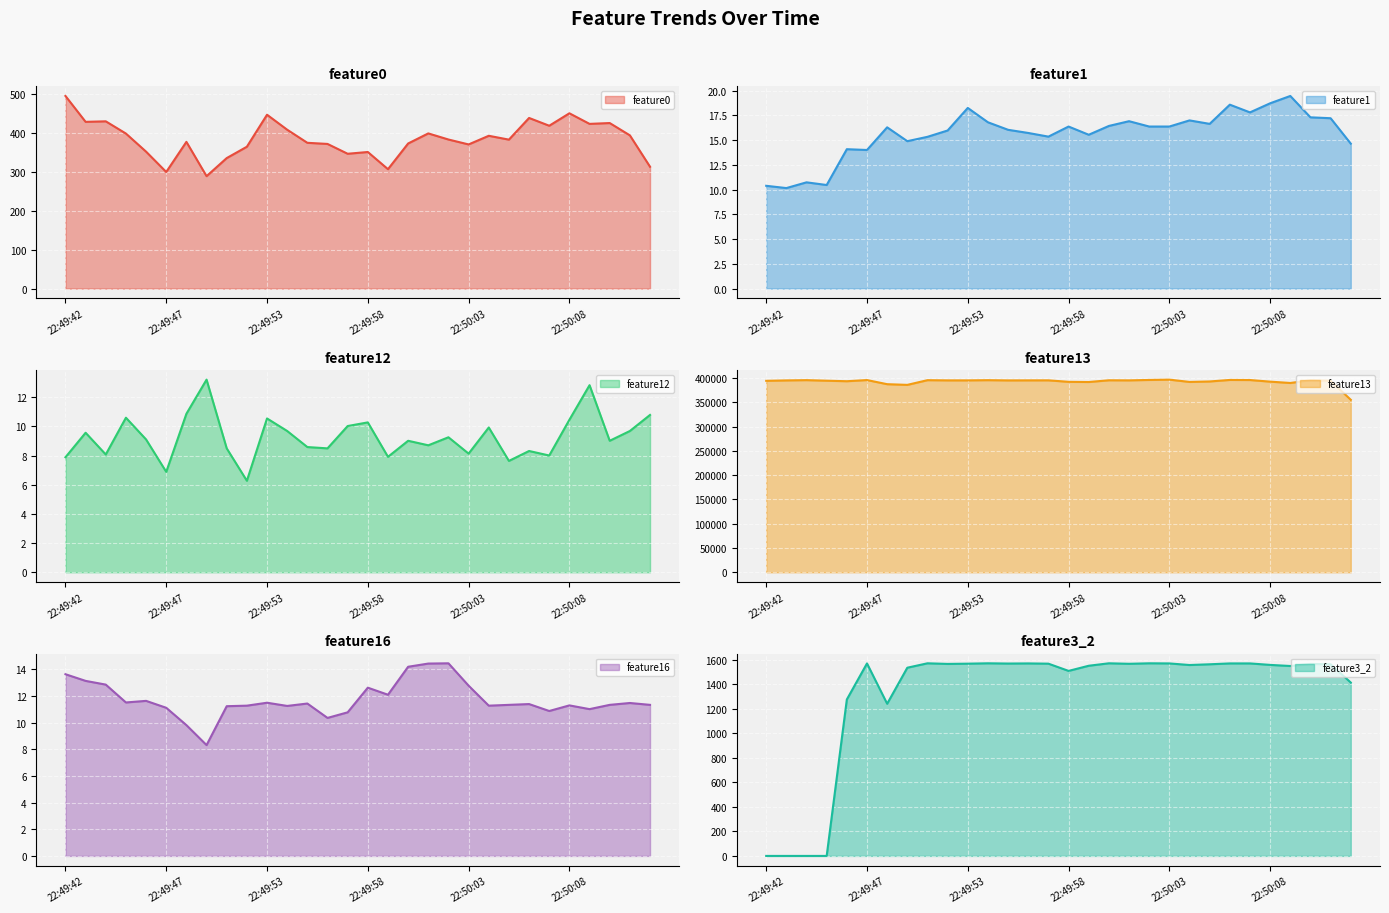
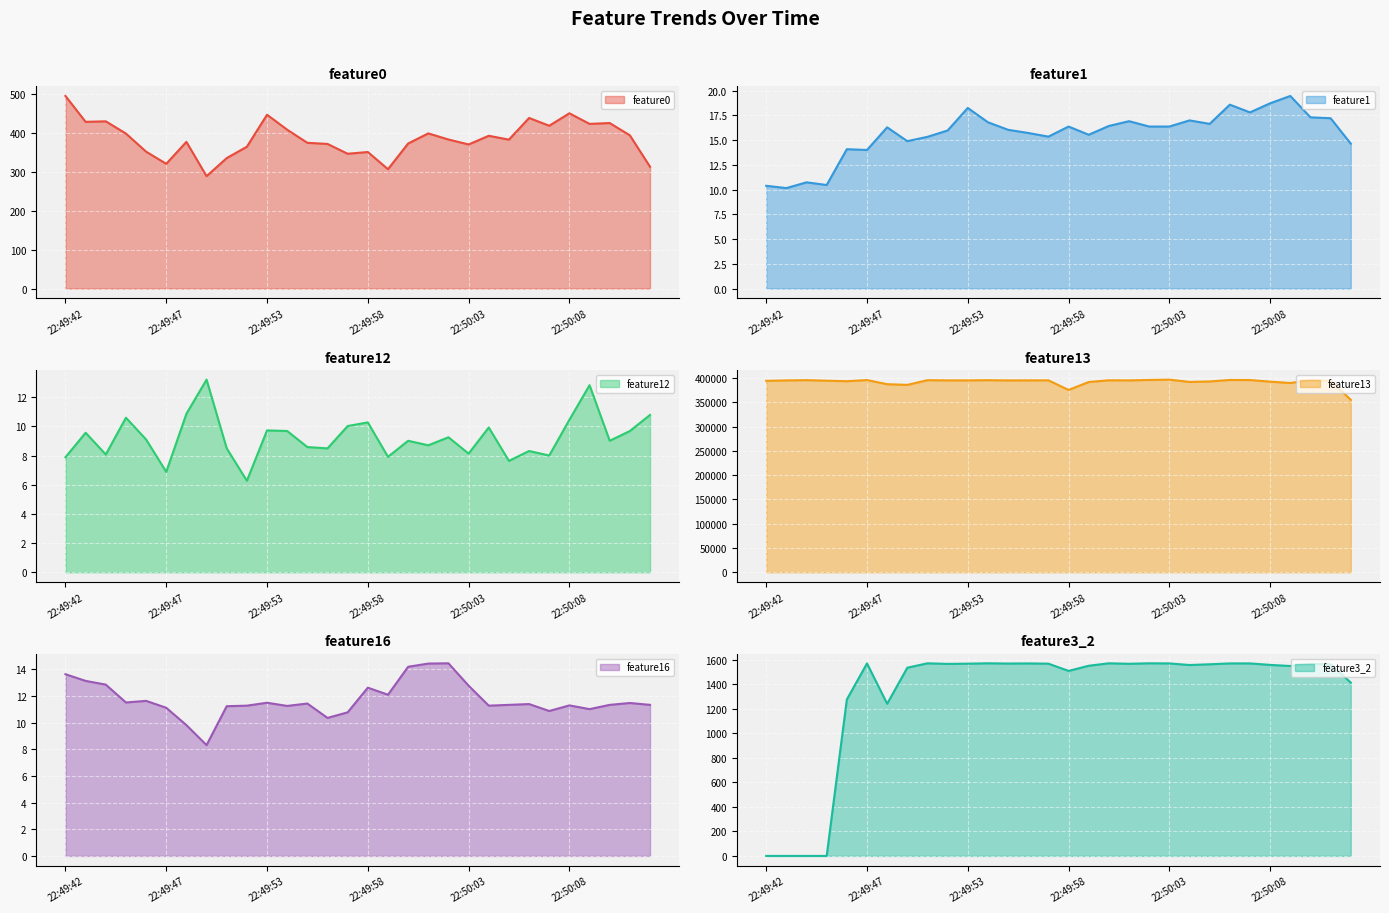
feature0, 22:49:47: 300 -> 320
feature12, 22:49:53: 10.5 -> 9.7
feature13, 22:49:58: 390000 -> 380000
